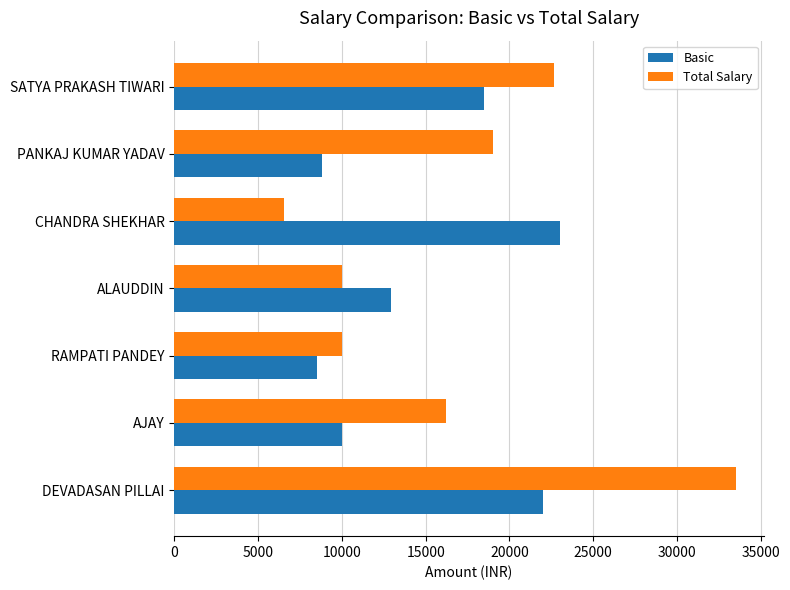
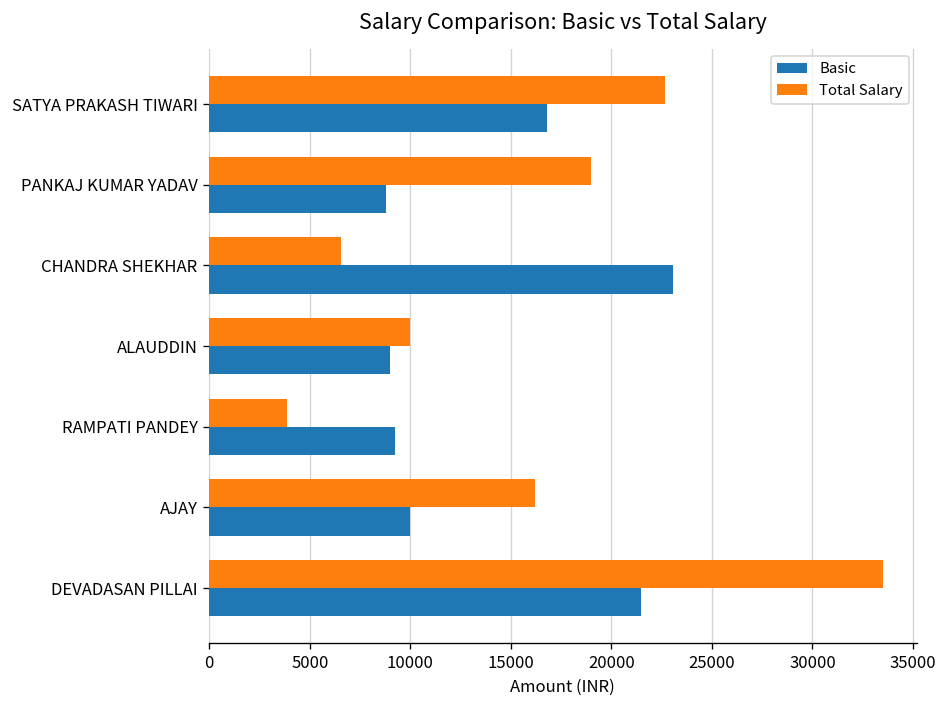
Basic, SATYA PRAKASH TIWARI: 18500 -> 16800
Basic, ALAUDDIN: 13000 -> 9000
Total Salary, RAMPATI PANDEY: 10000 -> 3900
Basic, RAMPATI PANDEY: 8500 -> 9200
Basic, DEVADASAN PILLAI: 22000 -> 21500
